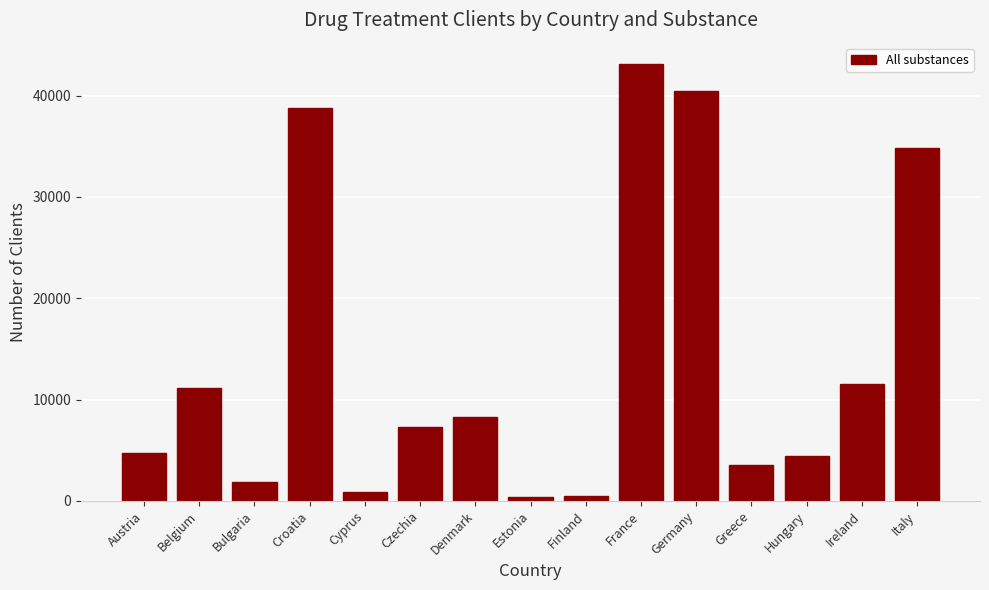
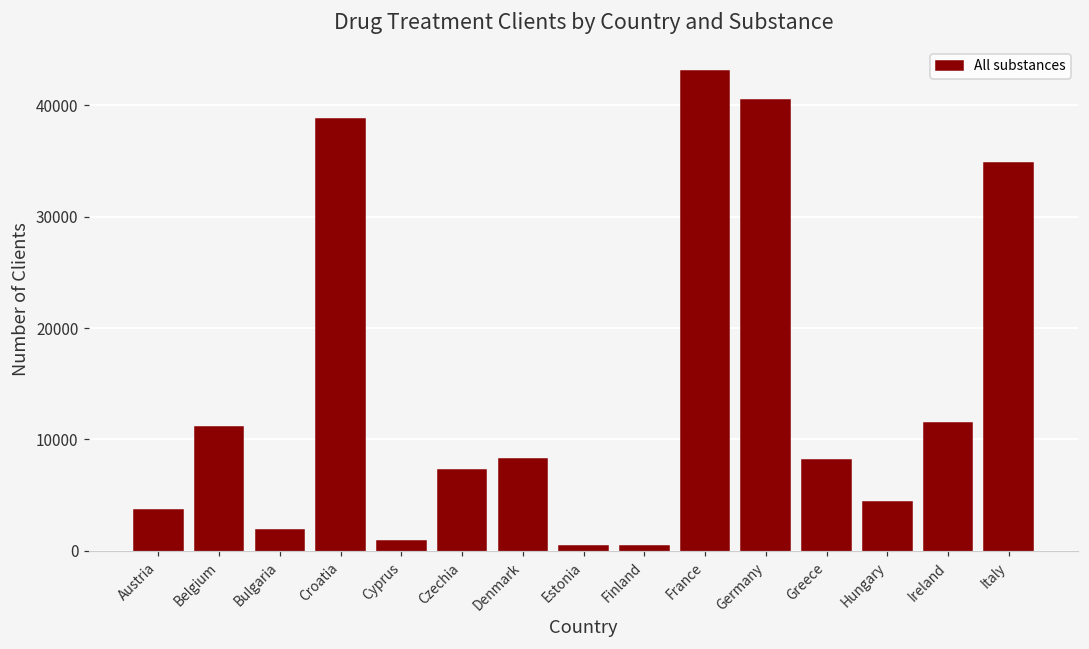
Austria: 4700 -> 3700
Greece: 3600 -> 8200
